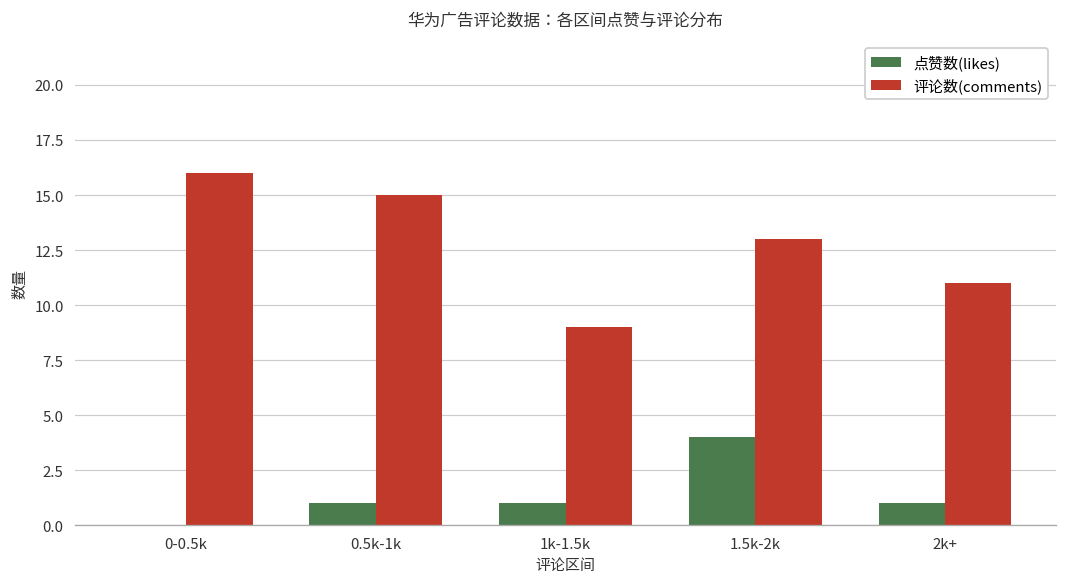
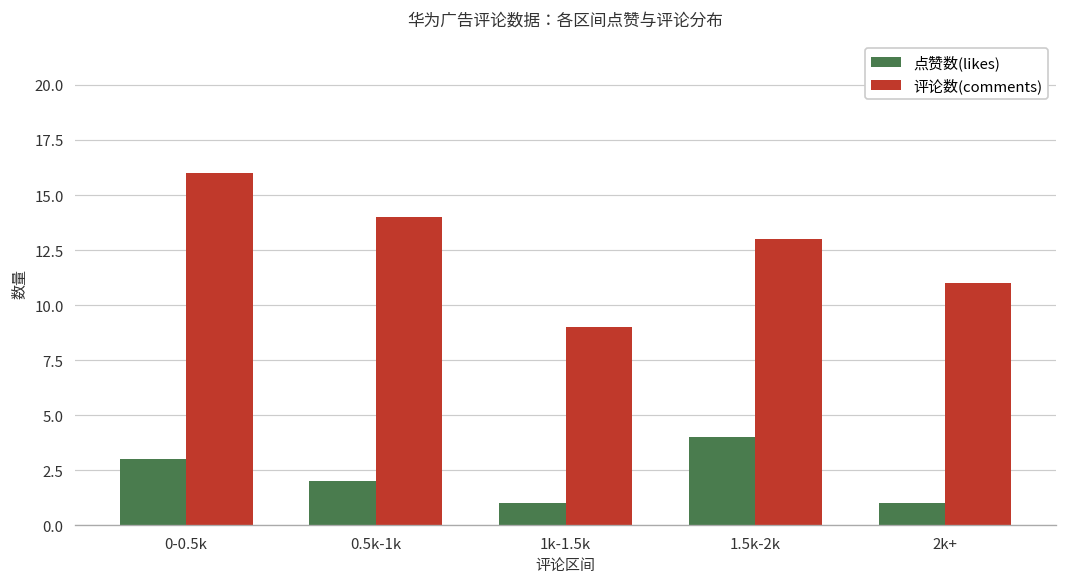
点赞数(likes), 0-0.5k: 0 -> 3
点赞数(likes), 0.5k-1k: 1 -> 2
评论数(comments), 0.5k-1k: 15 -> 14
